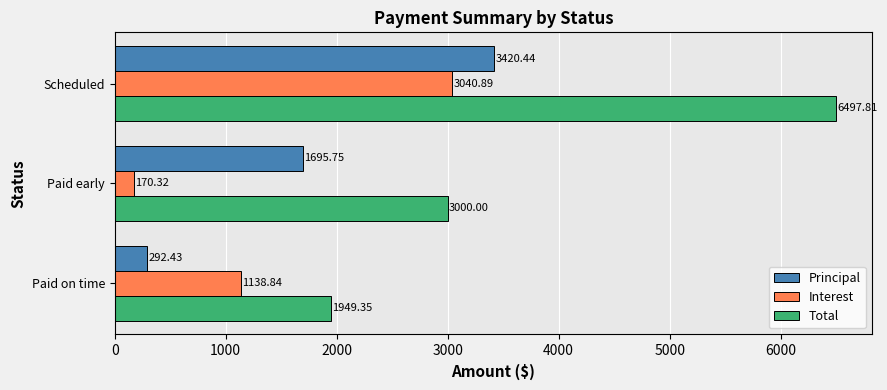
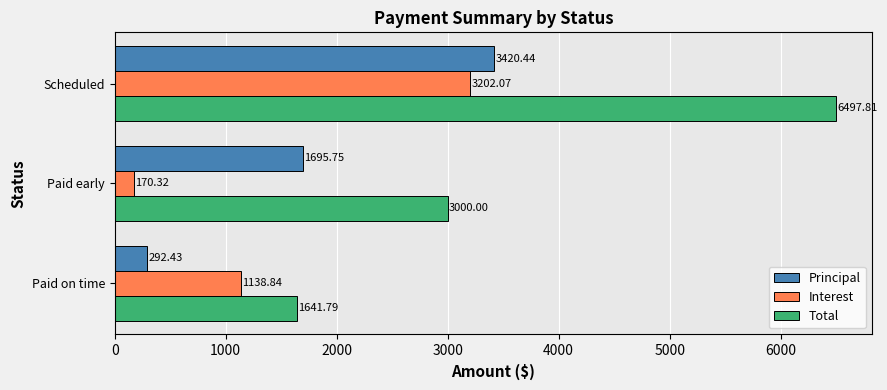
Interest, Scheduled: 3040.89 -> 3202.07
Total, Paid on time: 1949.35 -> 1641.79
